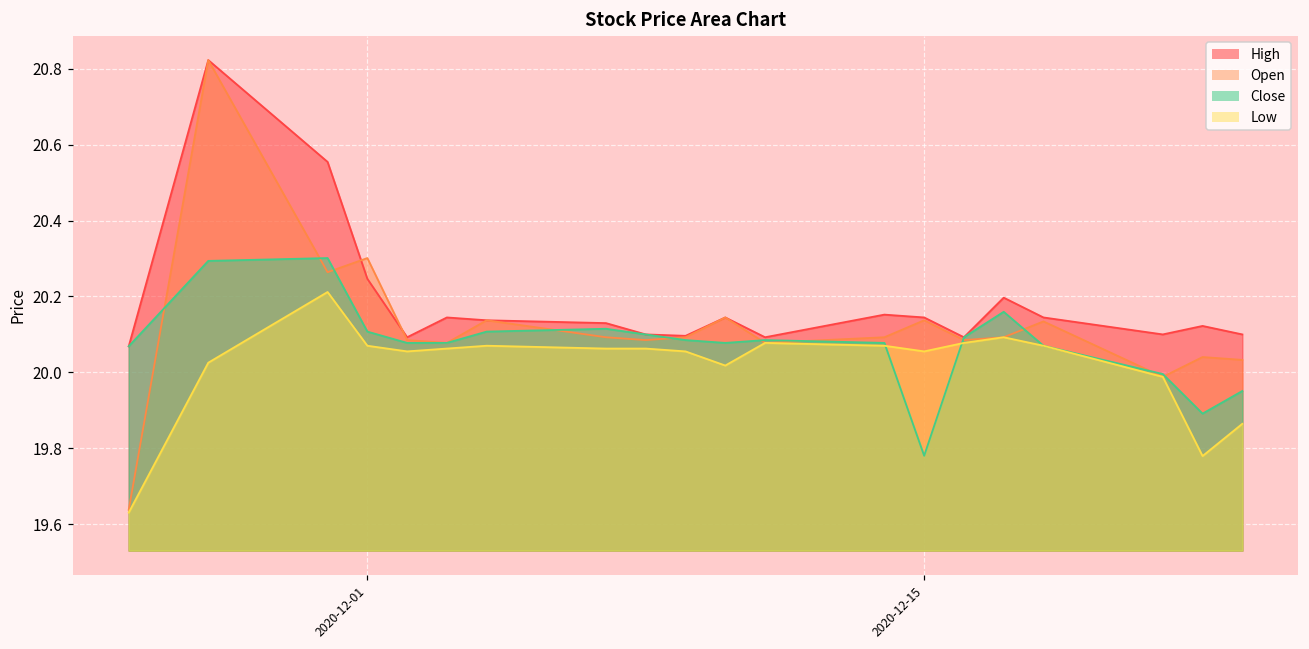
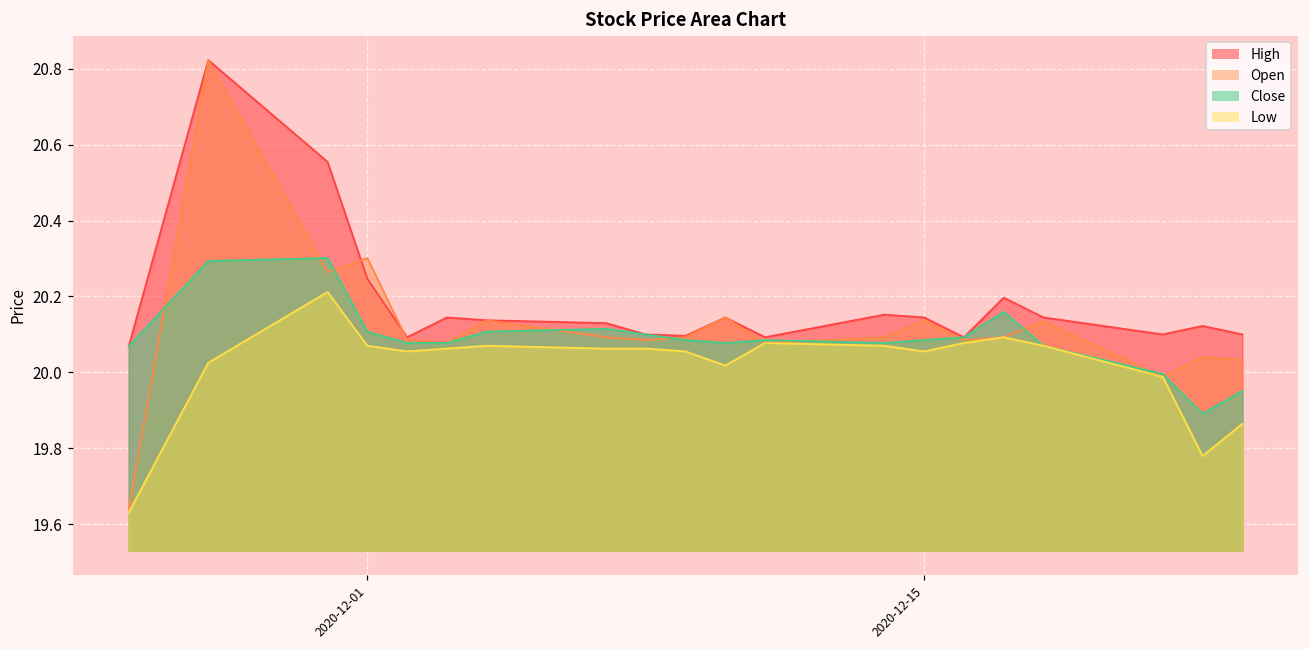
Close, 2020-12-15: 19.78 -> 20.09
